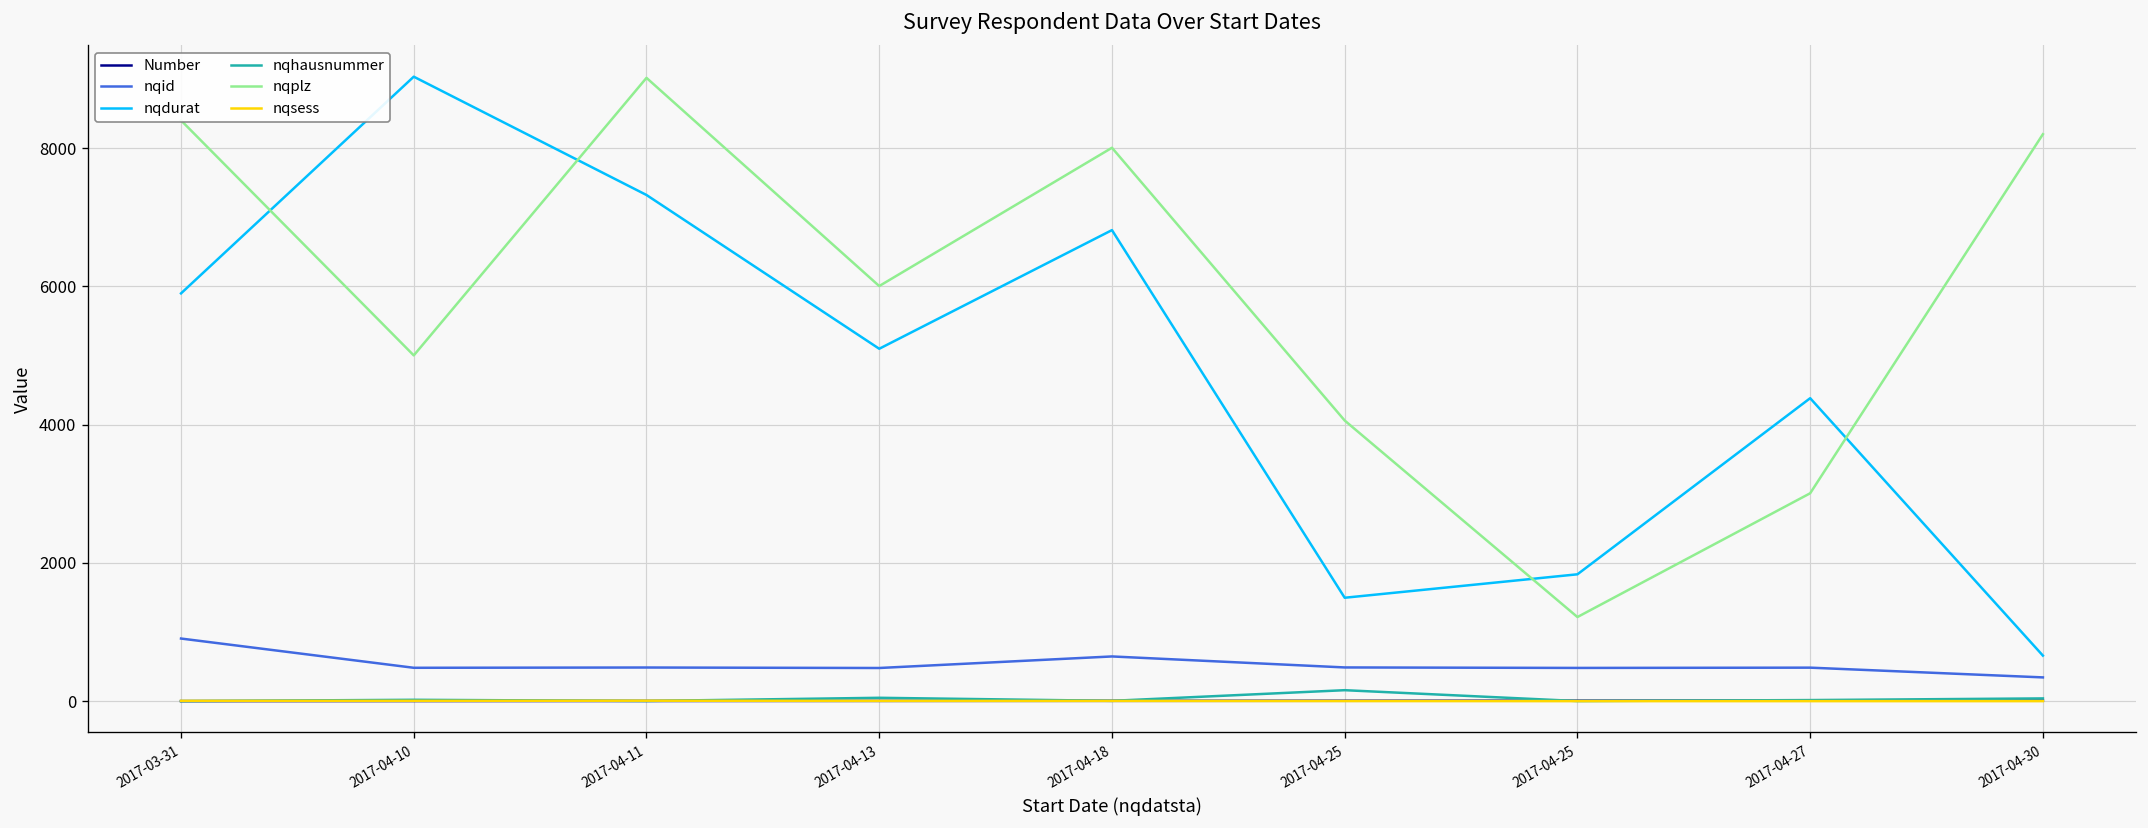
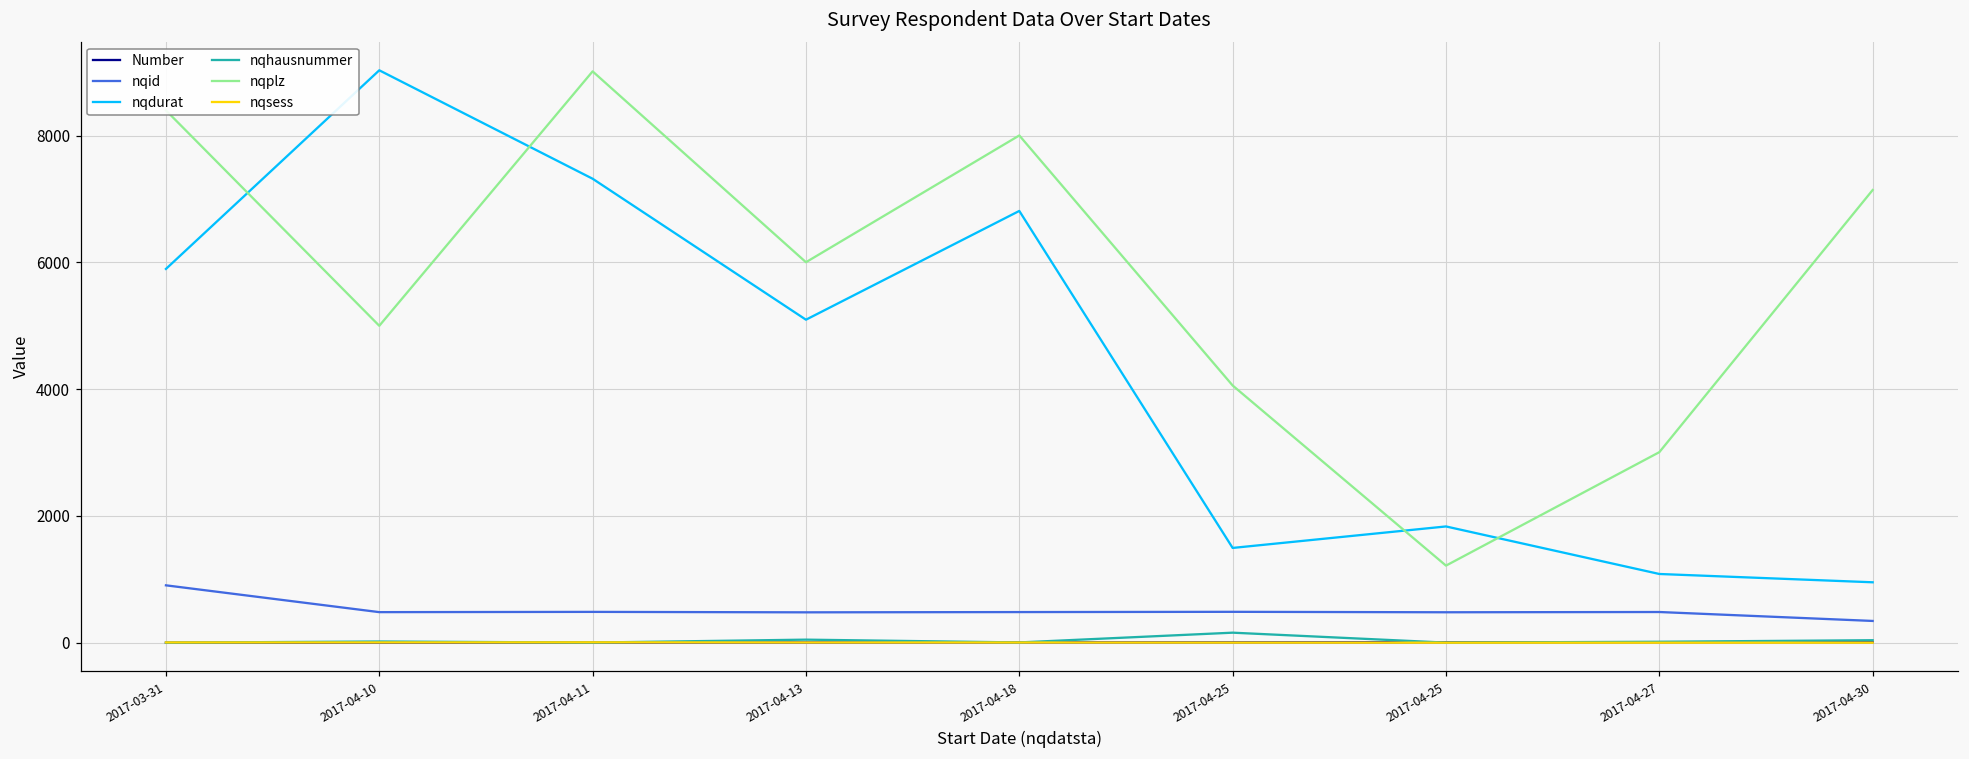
nqid, 2017-04-18: 600 -> 500
nqdurat, 2017-04-27: 4400 -> 1100
nqdurat, 2017-04-30: 700 -> 1000
nqplz, 2017-04-30: 8200 -> 7100
